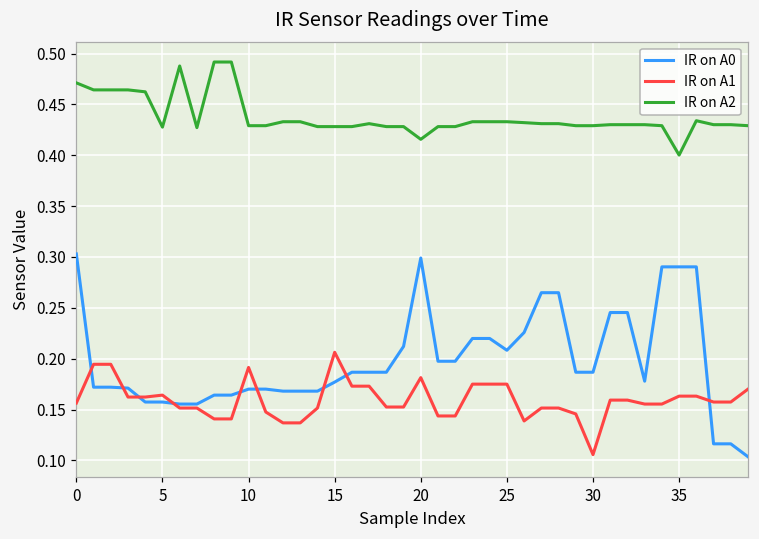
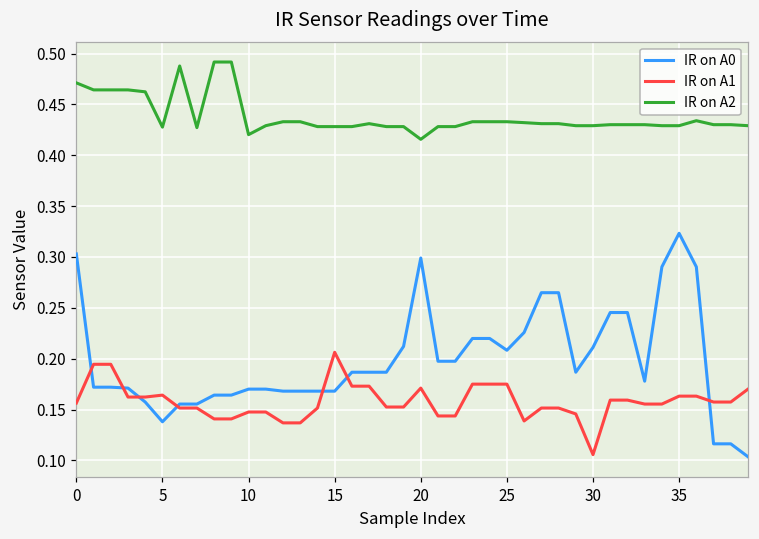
IR on A0, 5: 0.16 -> 0.14
IR on A1, 10: 0.19 -> 0.15
IR on A2, 10: 0.43 -> 0.42
IR on A0, 15: 0.18 -> 0.17
IR on A1, 20: 0.18 -> 0.17
IR on A0, 30: 0.19 -> 0.21
IR on A0, 35: 0.29 -> 0.32
IR on A2, 35: 0.40 -> 0.43
